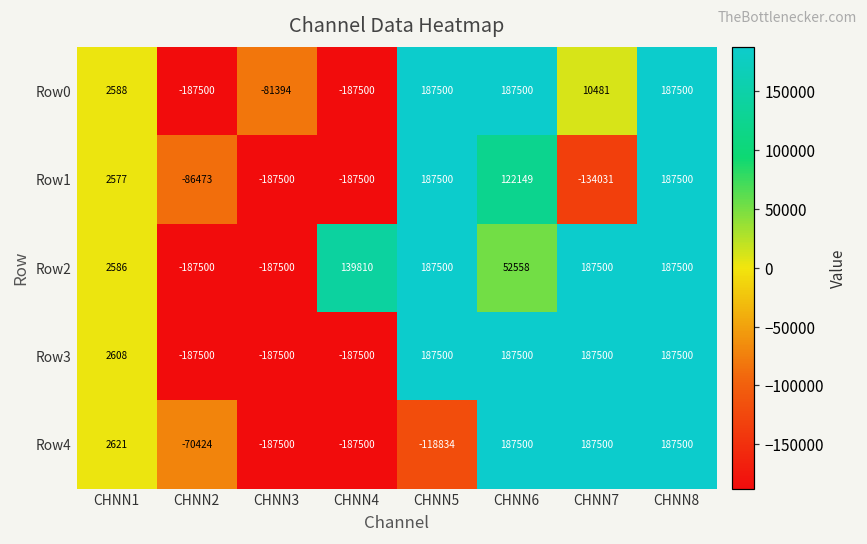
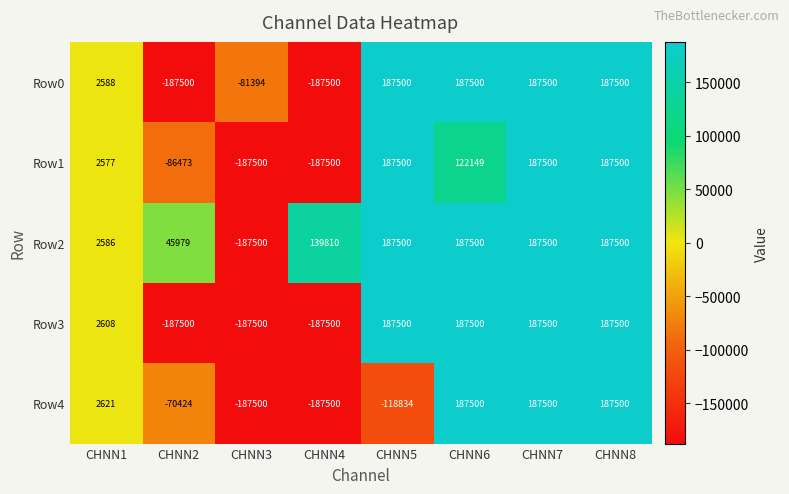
Row0, CHNN7: 10481 -> 187500
Row1, CHNN7: -134031 -> 187500
Row2, CHNN2: -187500 -> 45979
Row2, CHNN6: 52558 -> 187500
